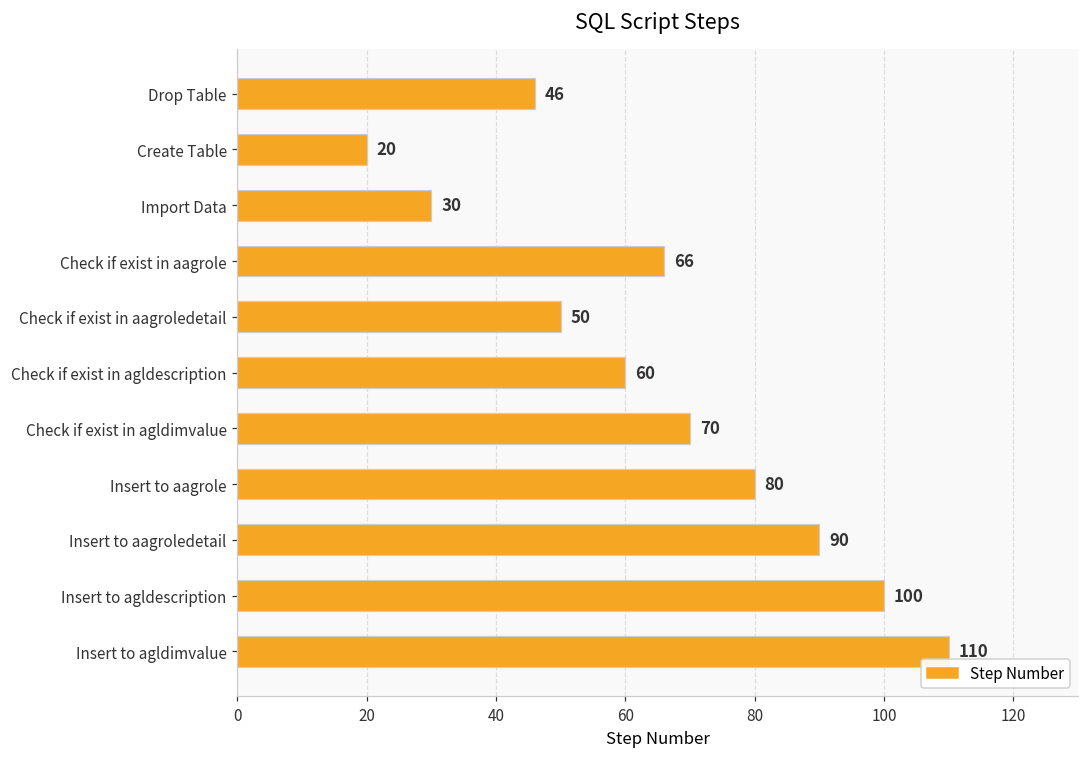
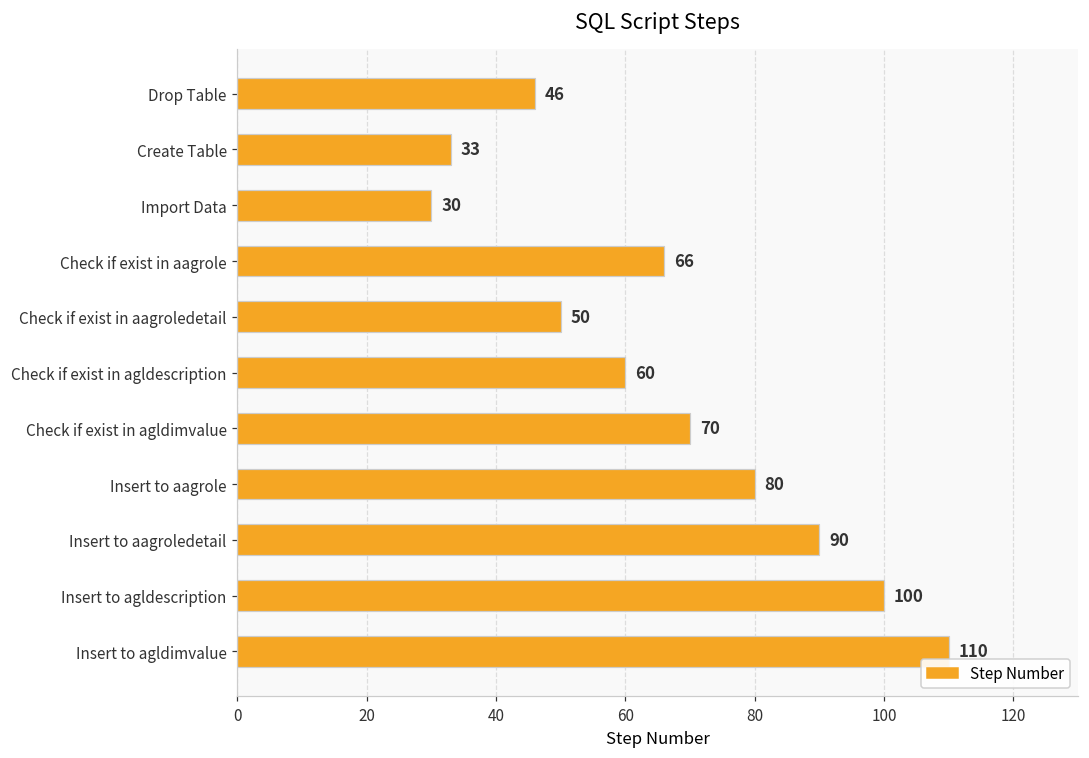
Create Table: 20 -> 33
